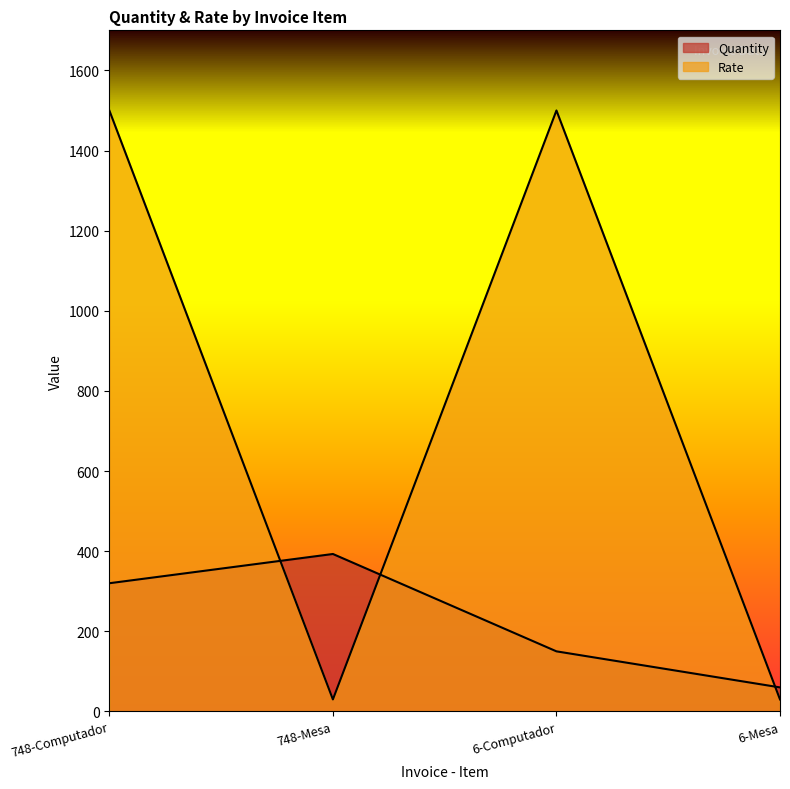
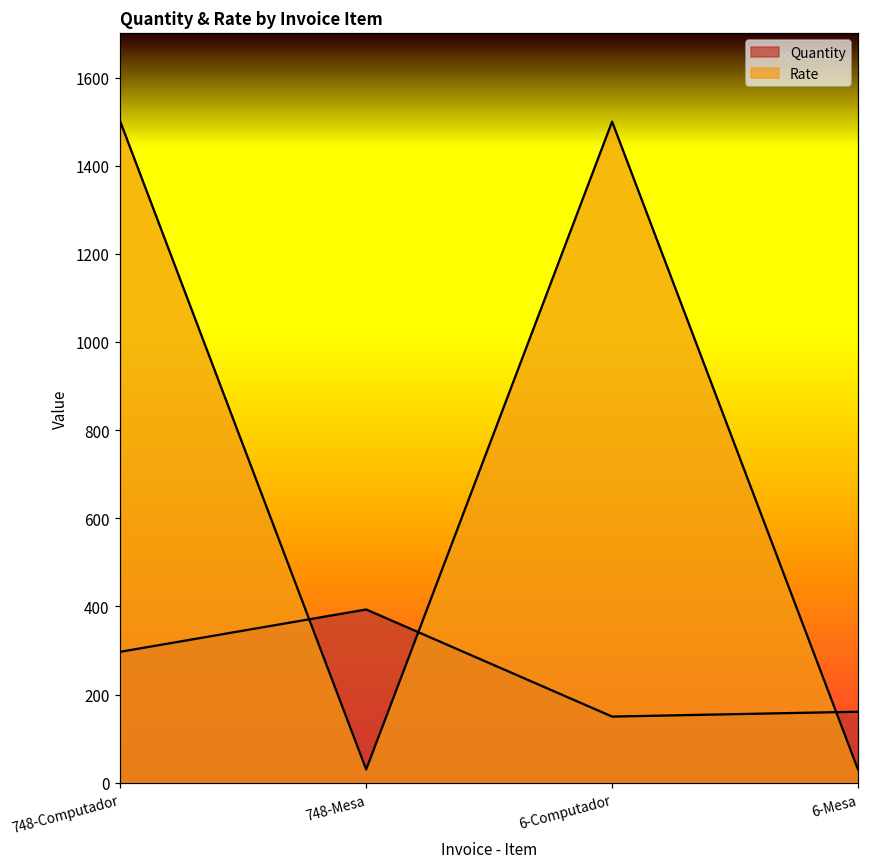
Quantity, 748-Computador: 320 -> 300
Quantity, 6-Mesa: 60 -> 160
